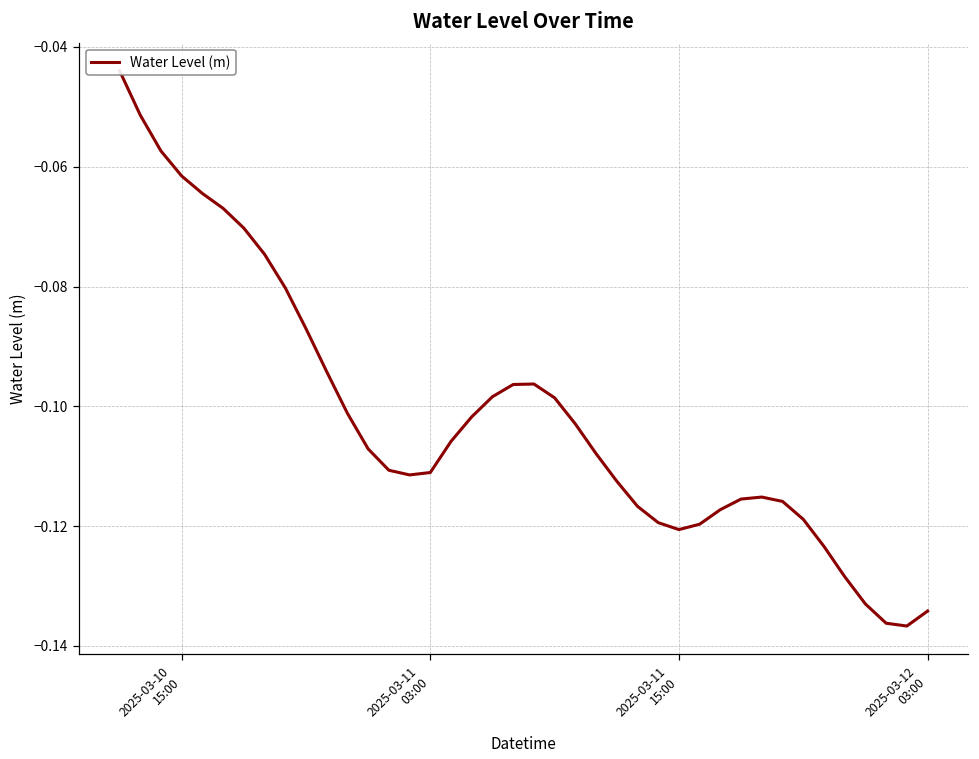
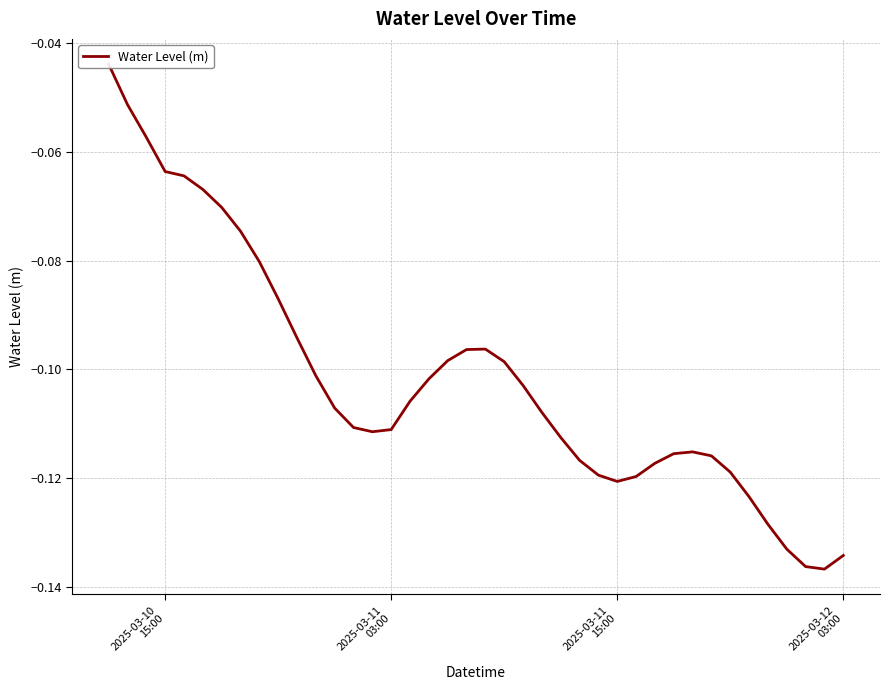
2025-03-10 15:00: -0.062 -> -0.064
